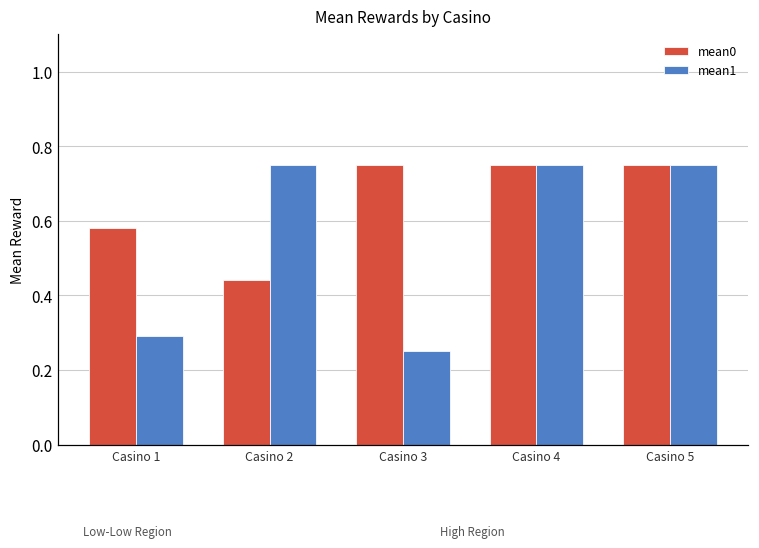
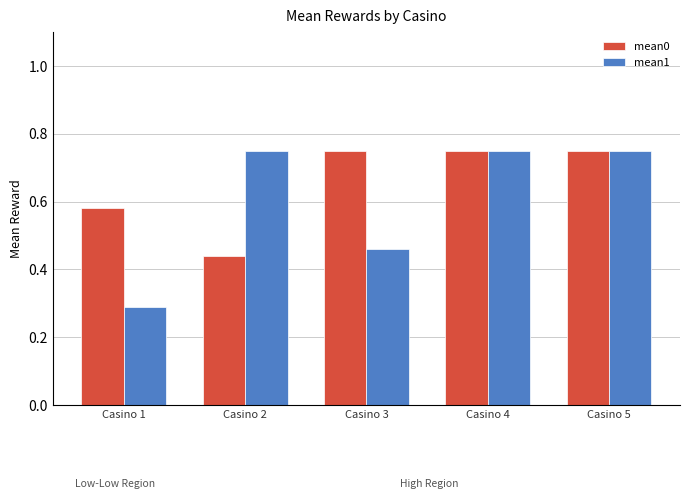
mean1, Casino 3: 0.25 -> 0.46
